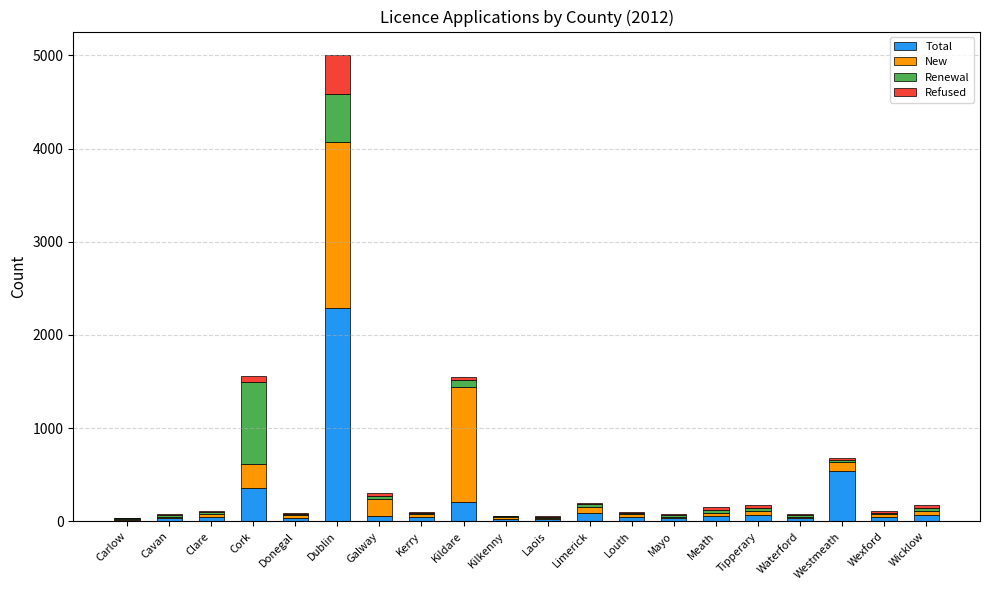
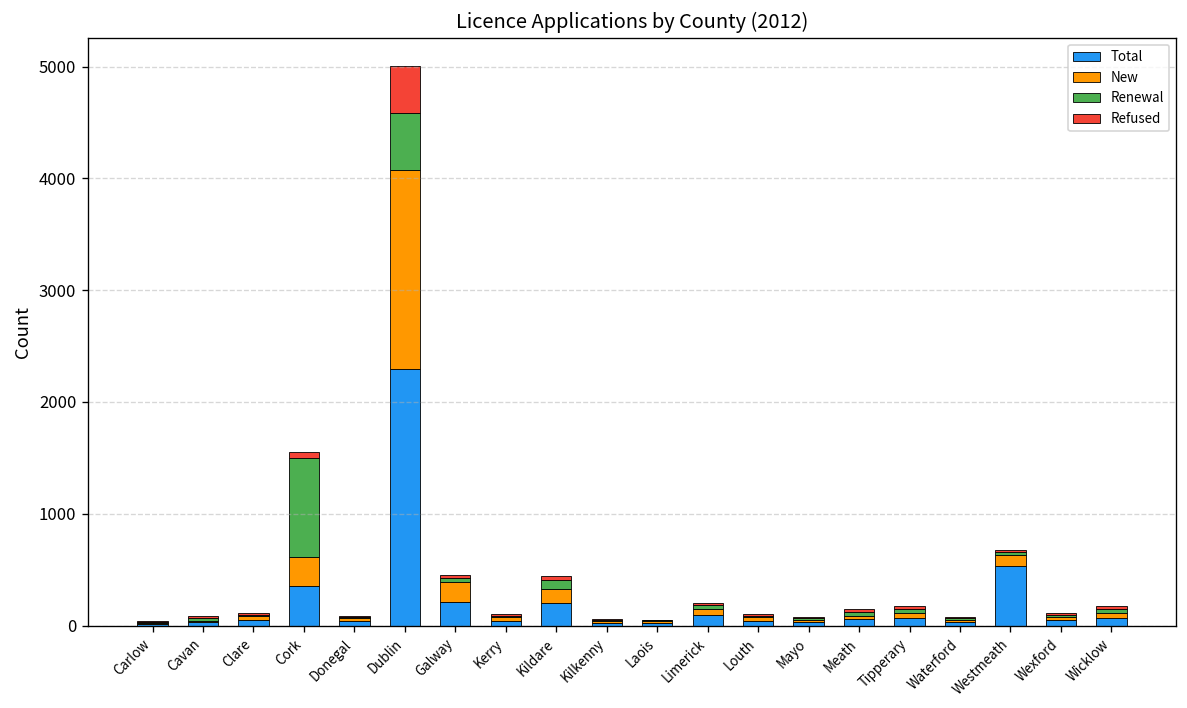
Total, Galway: 100 -> 200
New, Kildare: 1200 -> 100
